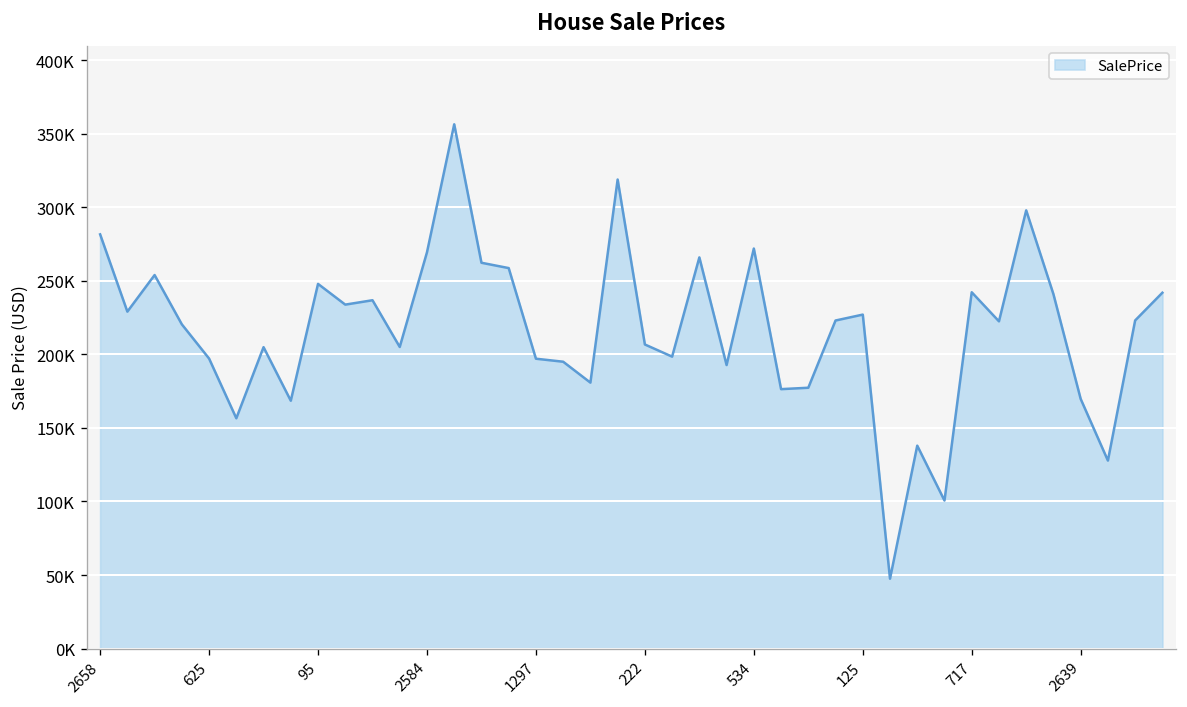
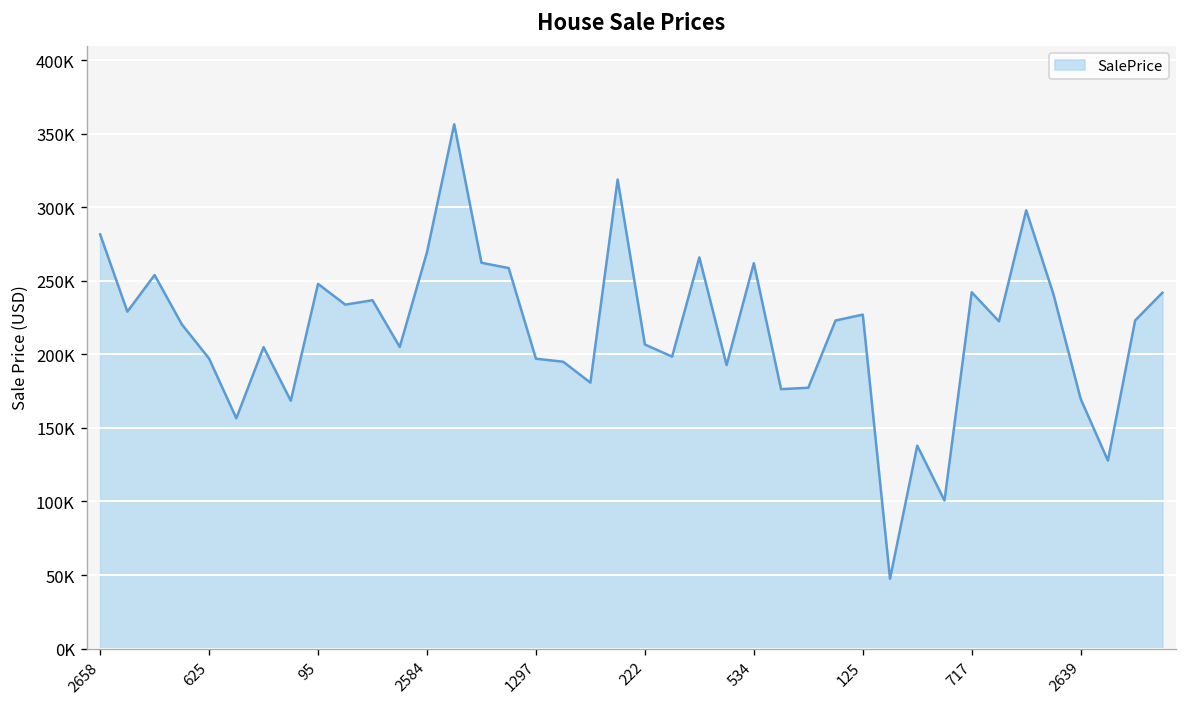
534: 272000 -> 262000
